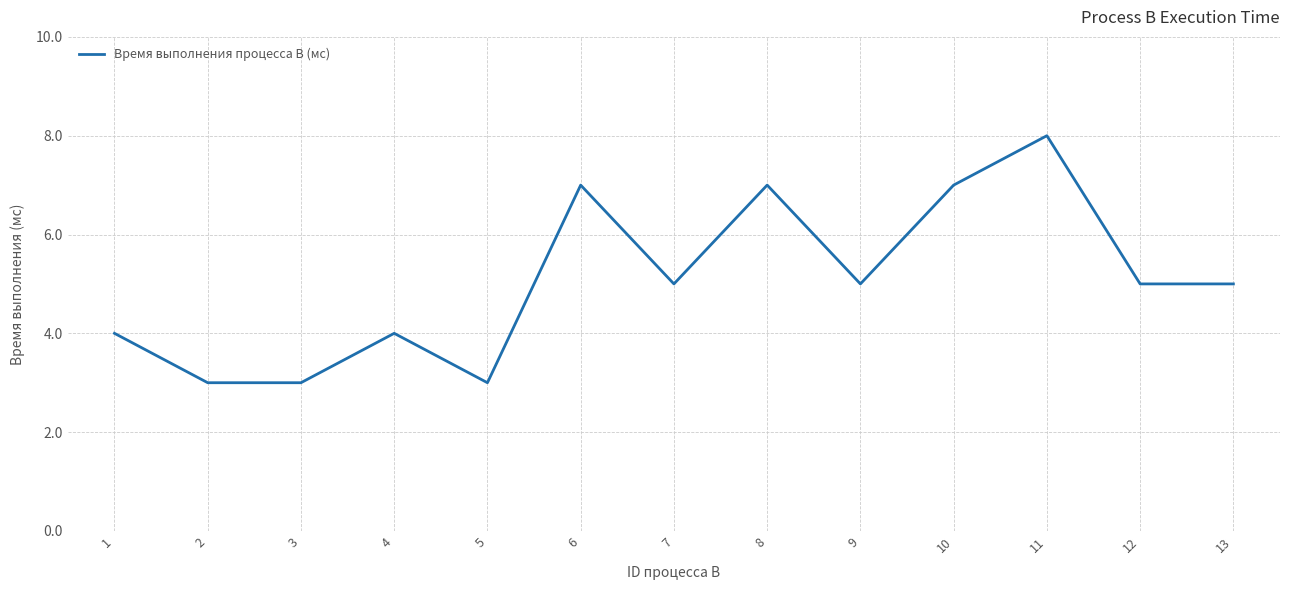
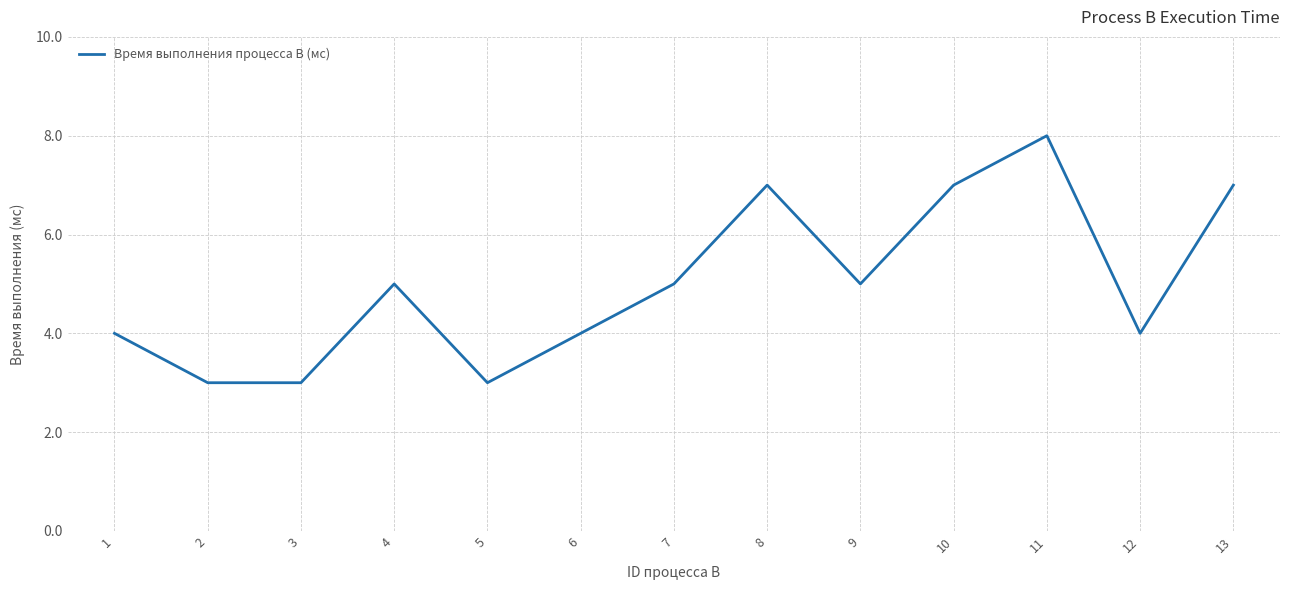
4: 4 -> 5
6: 7 -> 4
12: 5 -> 4
13: 5 -> 7
